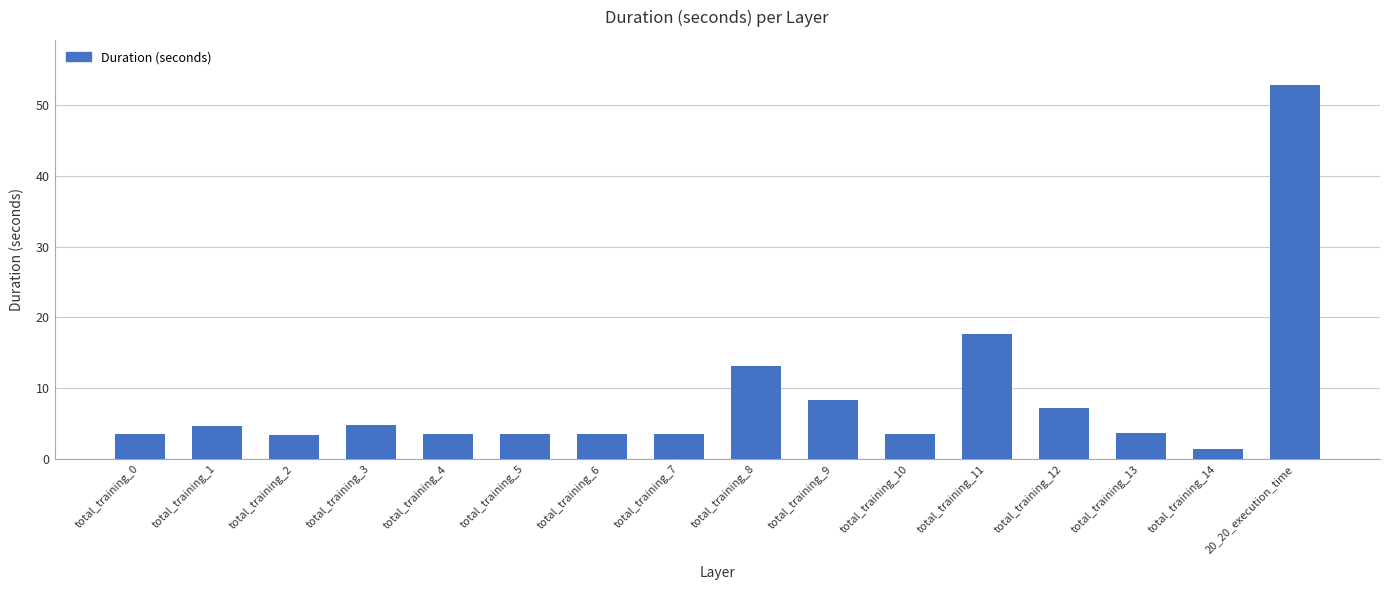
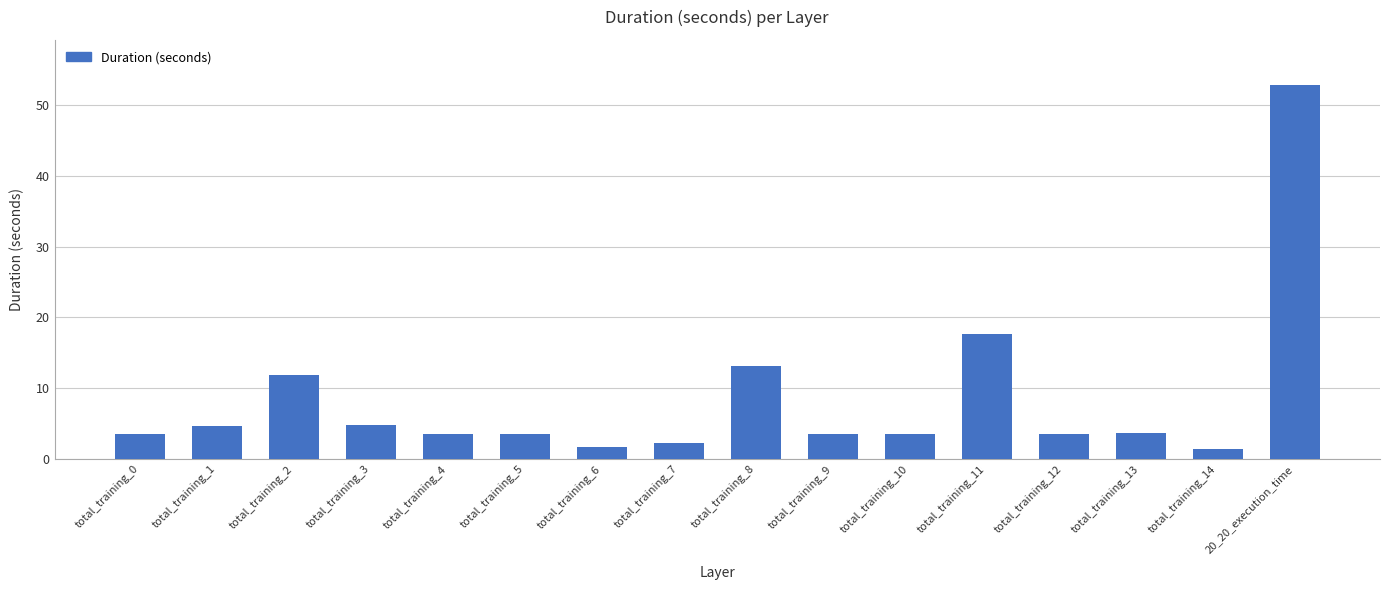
total_training_2: 3 -> 12
total_training_6: 3 -> 2
total_training_7: 3 -> 2
total_training_9: 8 -> 4
total_training_12: 7 -> 3
